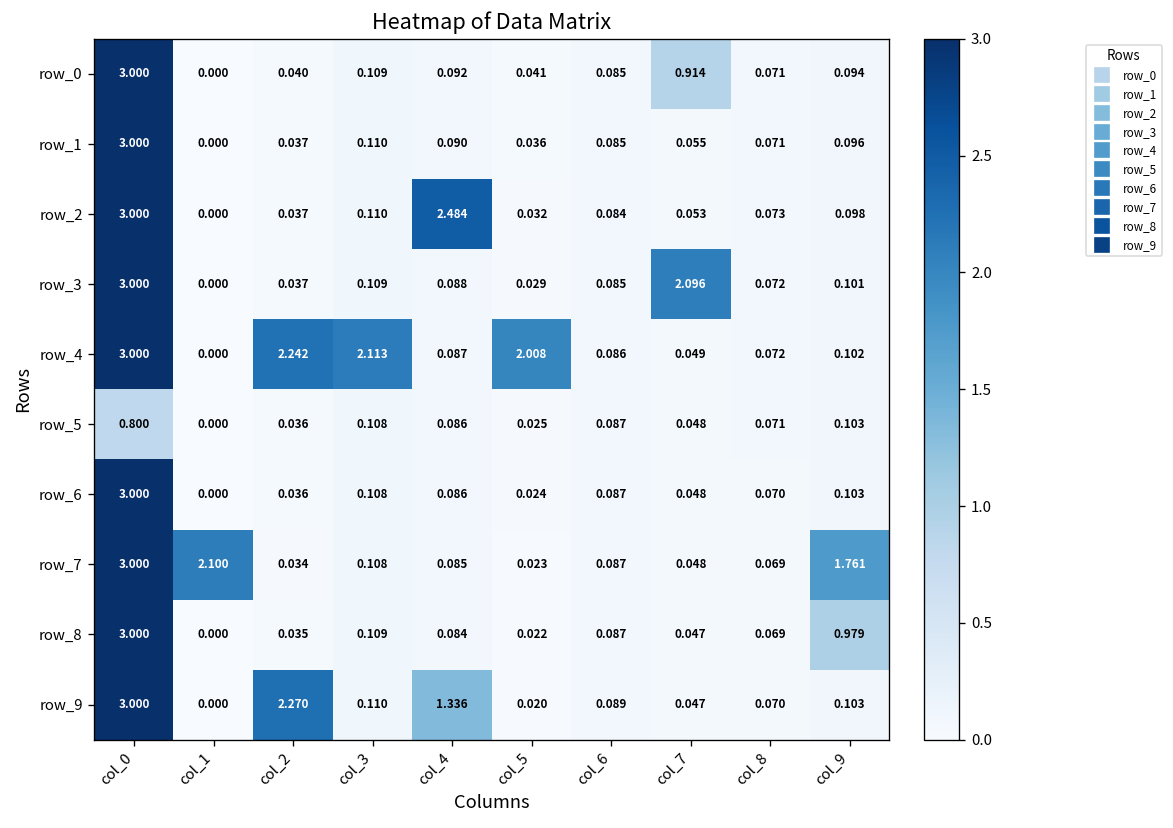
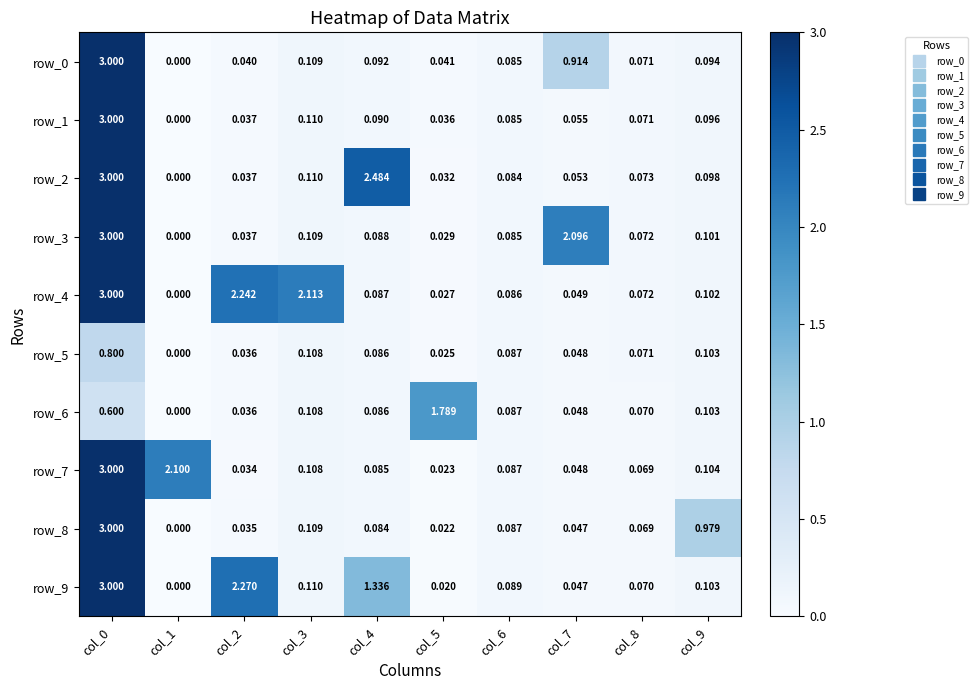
row_4, col_5: 2.008 -> 0.027
row_6, col_0: 3.000 -> 0.600
row_6, col_5: 0.024 -> 1.789
row_7, col_9: 1.761 -> 0.104
